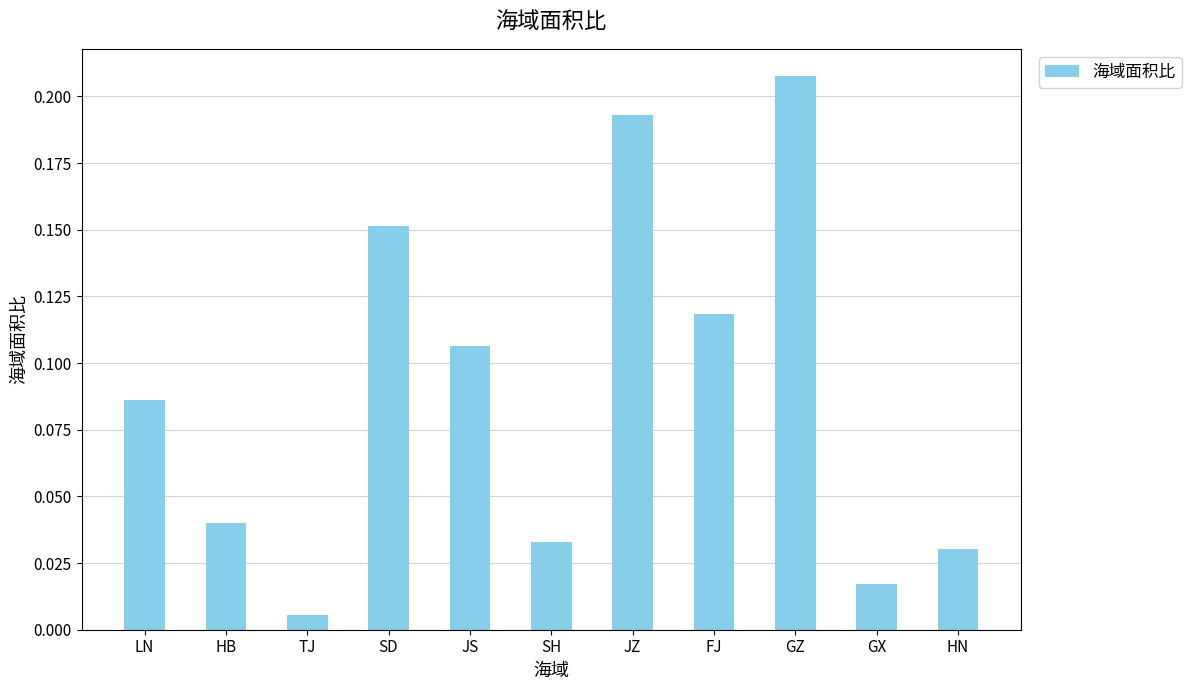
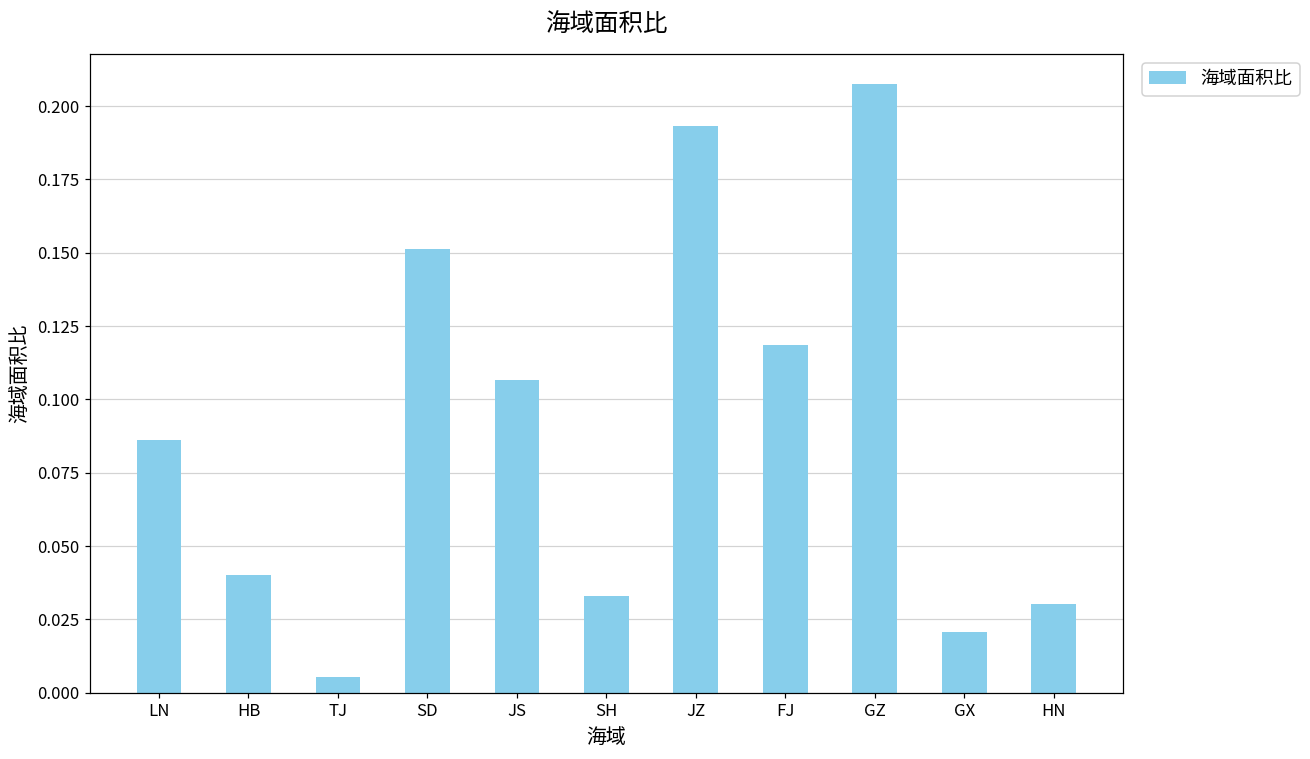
GX: 0.017 -> 0.021
